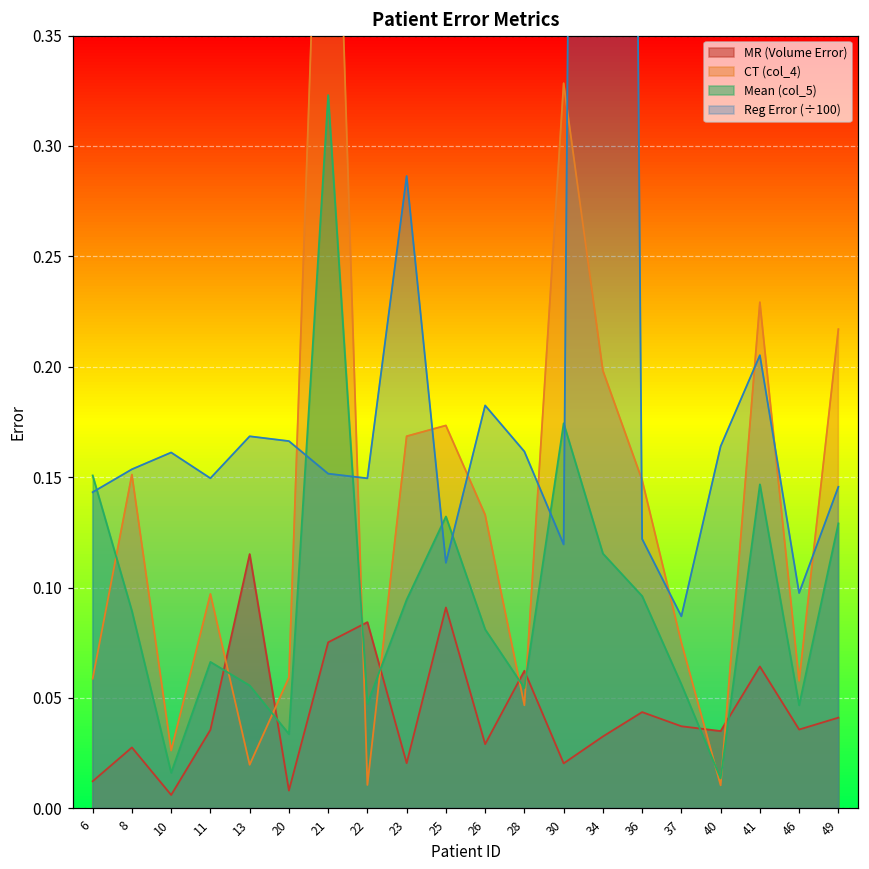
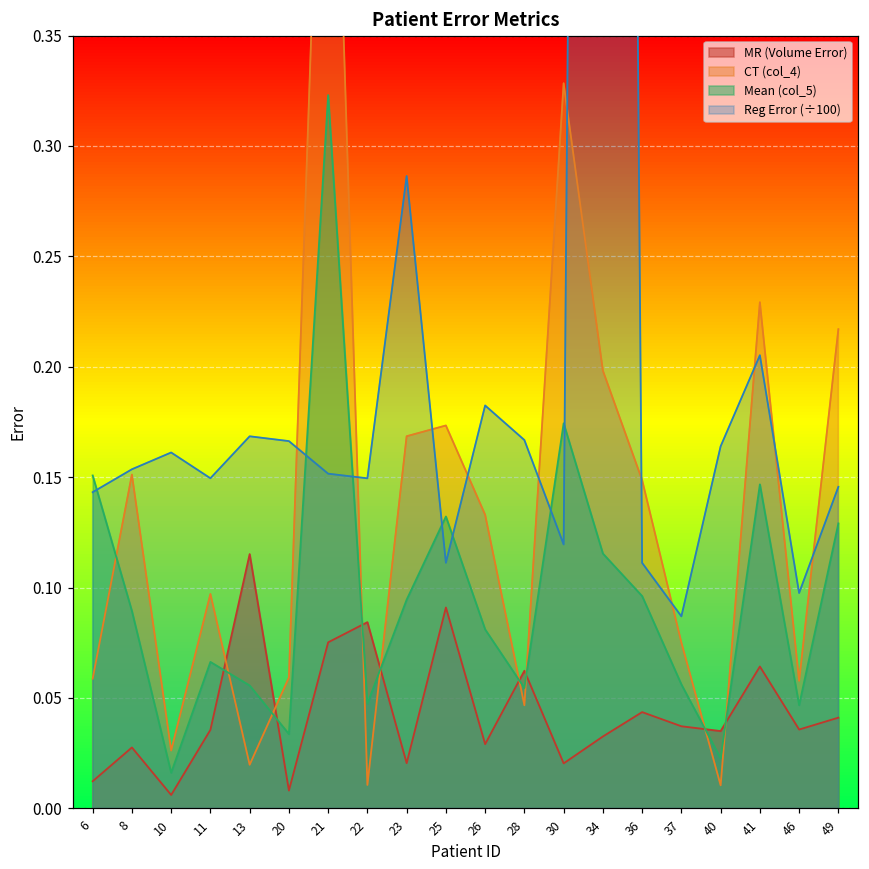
Reg Error (÷100), 28: 0.162 -> 0.167
Reg Error (÷100), 36: 0.122 -> 0.111
Mean (col_5), 40: 0.014 -> 0.023
